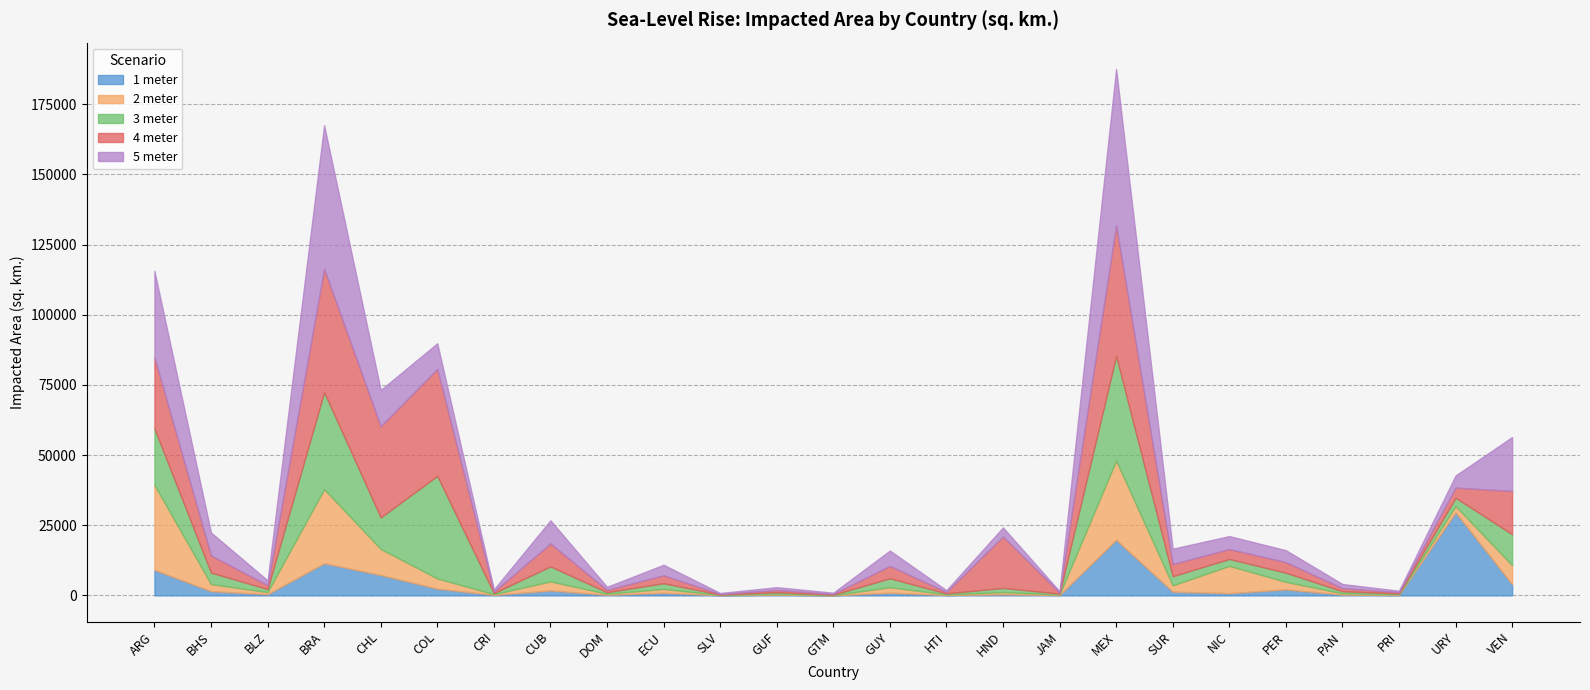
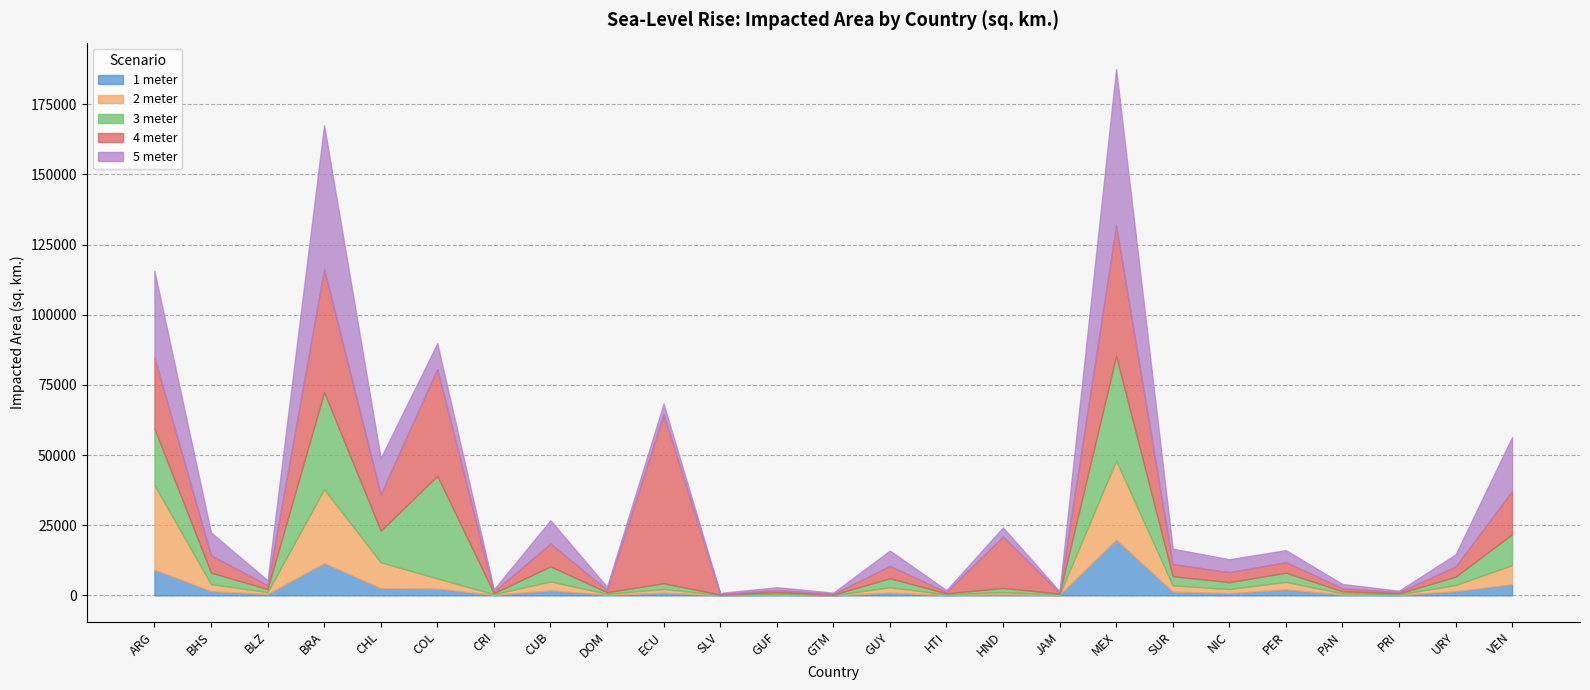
1 meter, CHL: 7000 -> 3000
4 meter, CHL: 32000 -> 13000
4 meter, ECU: 3000 -> 60000
2 meter, NIC: 10000 -> 1000
1 meter, URY: 30000 -> 1000
